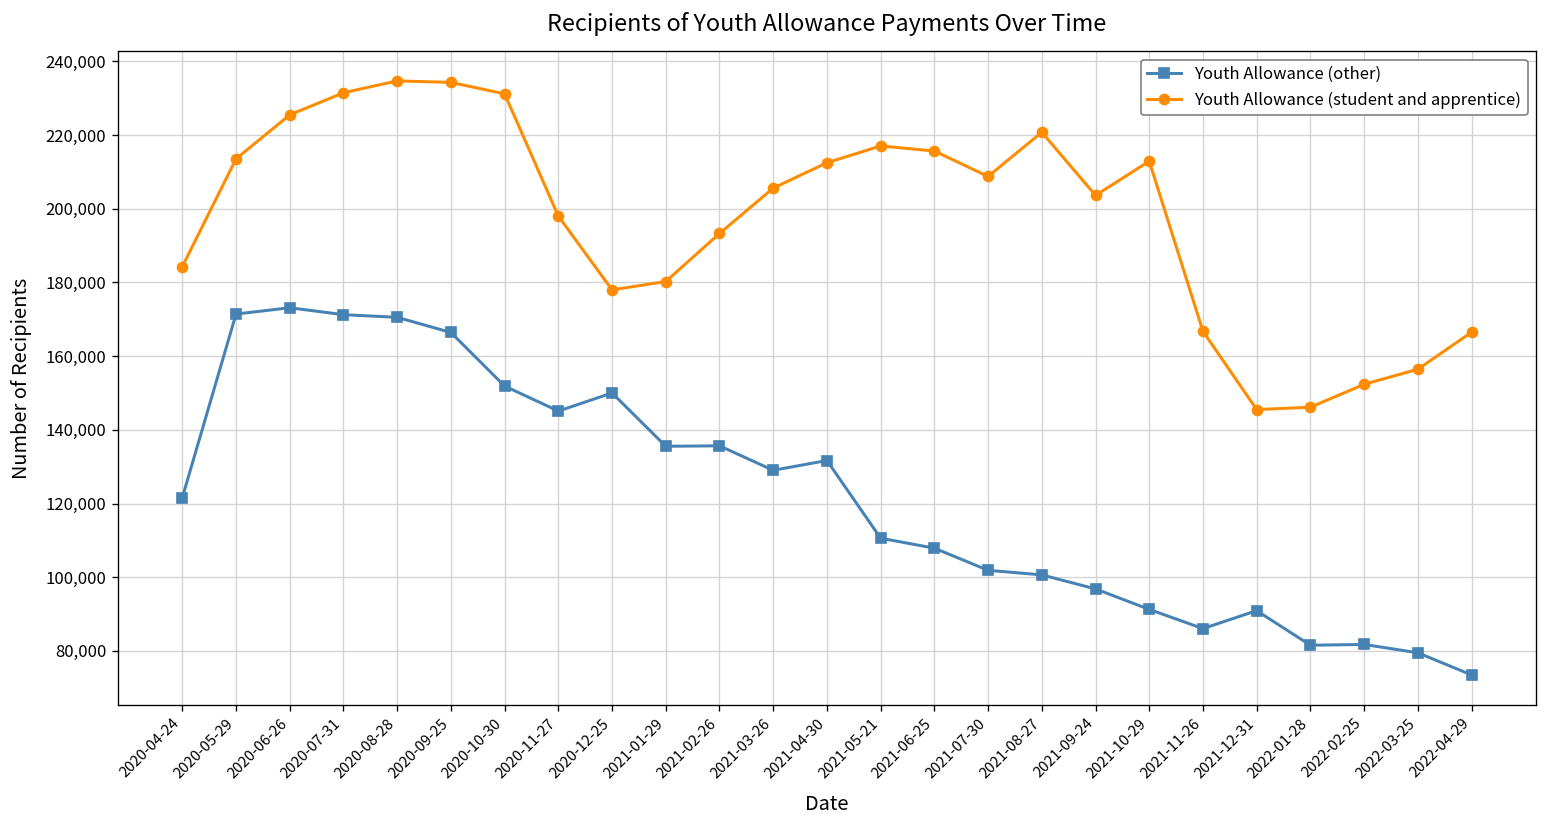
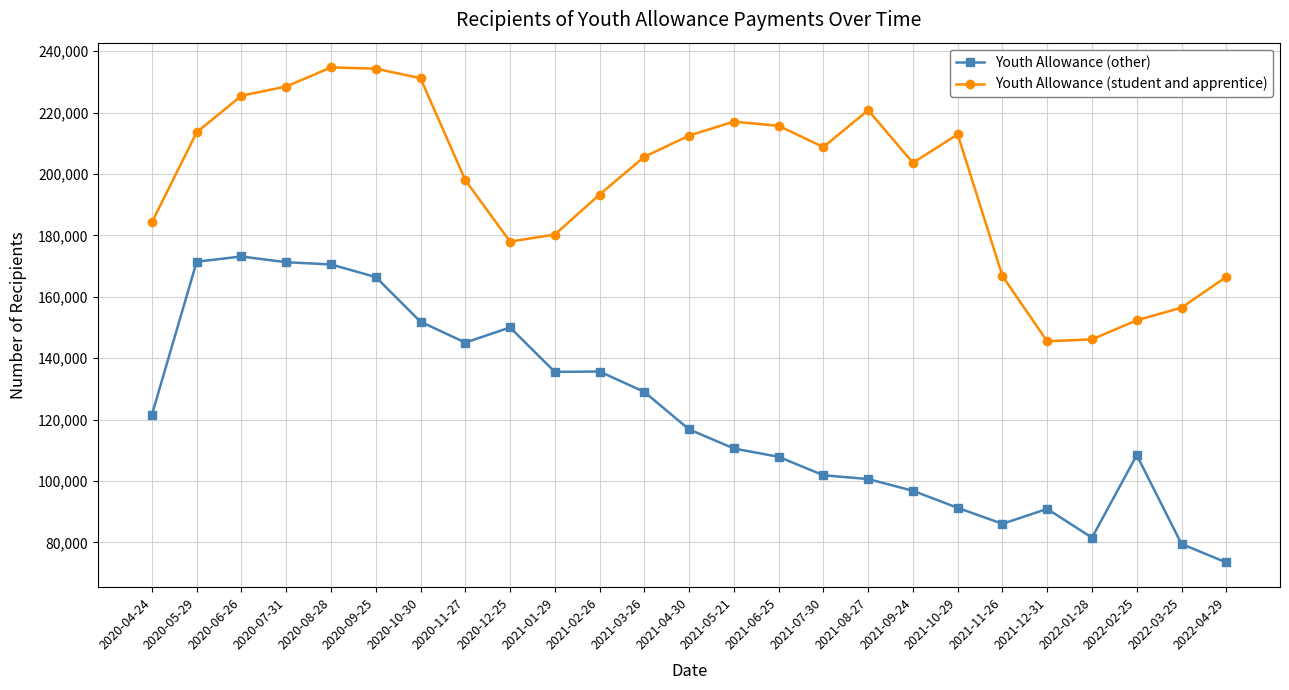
Youth Allowance (student and apprentice), 2020-07-31: 231,000 -> 228,000
Youth Allowance (other), 2021-04-30: 132,000 -> 117,000
Youth Allowance (other), 2022-02-25: 82,000 -> 108,000
